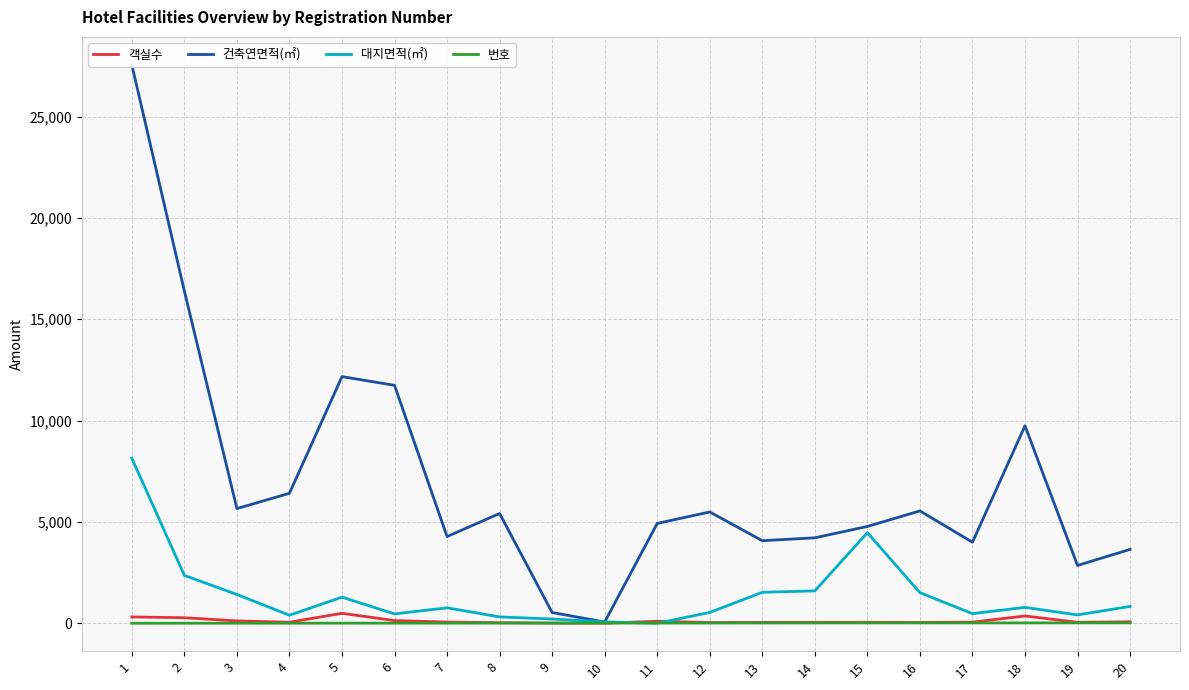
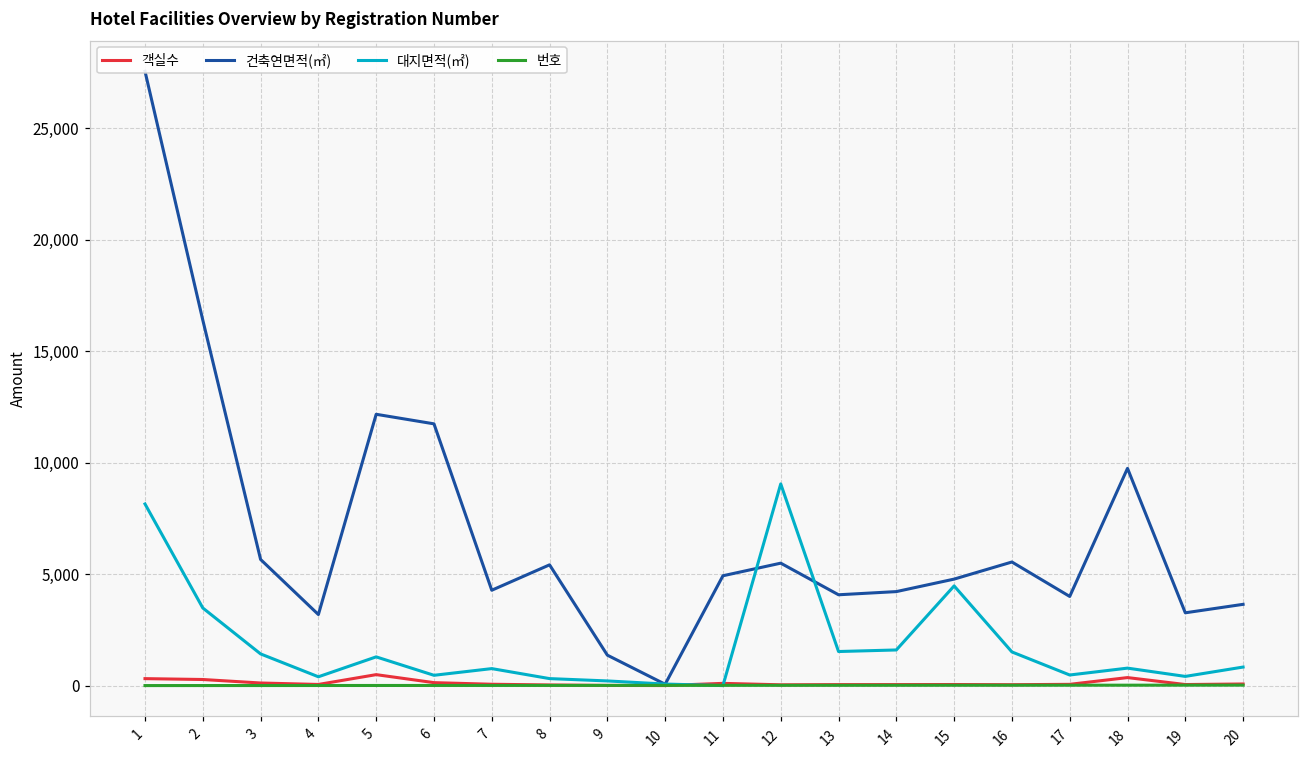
대지면적(㎡), 2: 2,400 -> 3,500
건축연면적(㎡), 4: 6,400 -> 3,200
건축연면적(㎡), 9: 500 -> 1,400
대지면적(㎡), 12: 500 -> 9,000
건축연면적(㎡), 19: 2,900 -> 3,300
